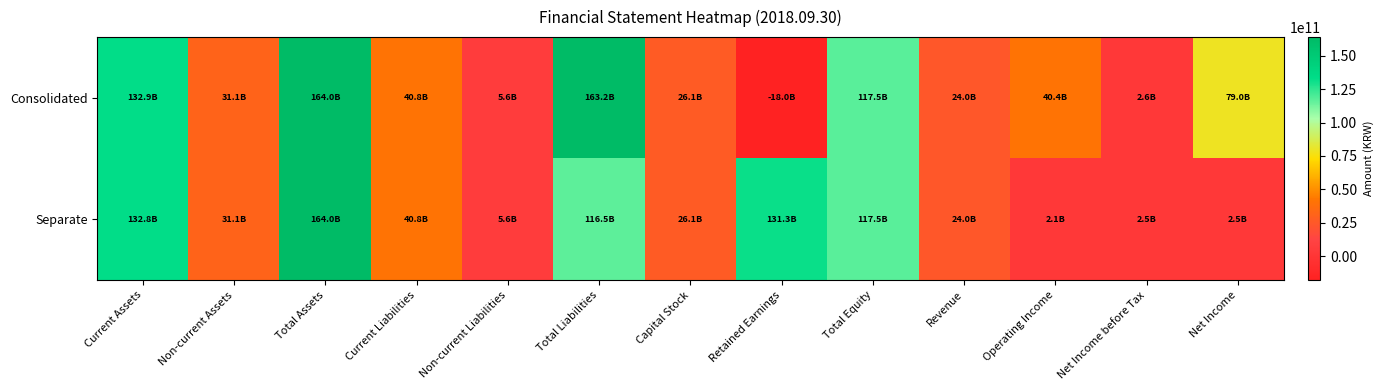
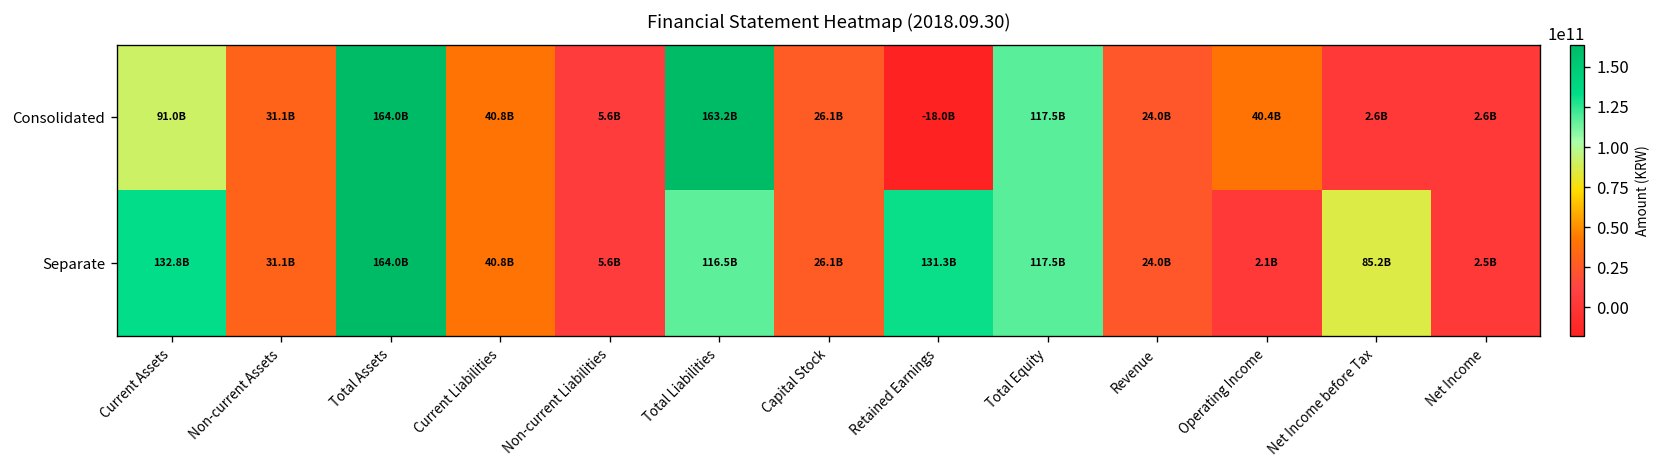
Consolidated, Current Assets: 132.9B -> 91.0B
Consolidated, Net Income: 79.0B -> 2.6B
Separate, Net Income before Tax: 2.5B -> 85.2B
